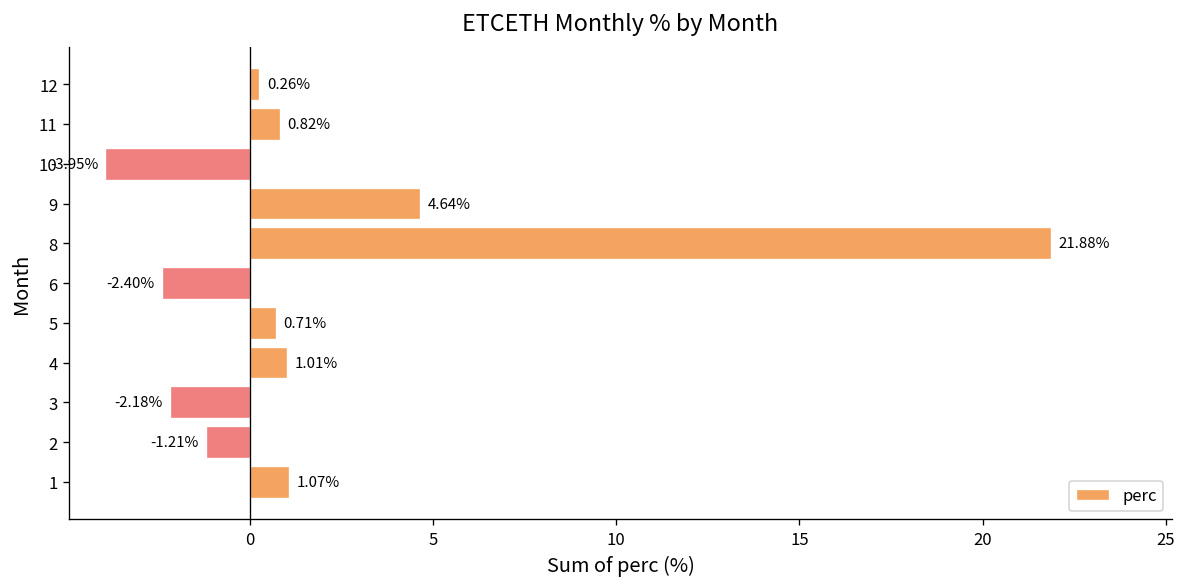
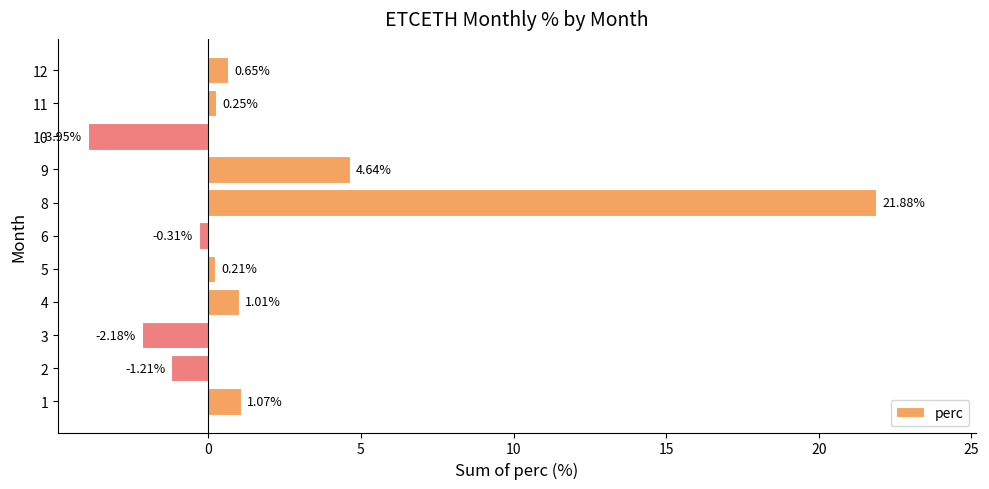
12: 0.26% -> 0.65%
11: 0.82% -> 0.25%
6: -2.40% -> -0.31%
5: 0.71% -> 0.21%
